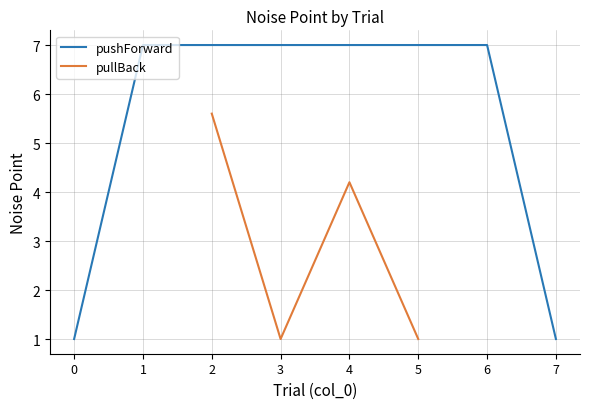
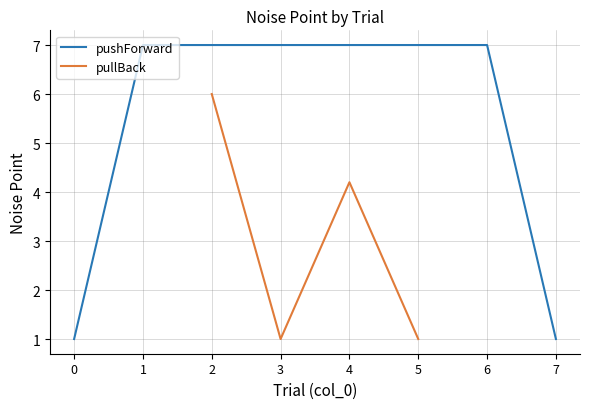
pullBack, 2: 5.6 -> 6.0
